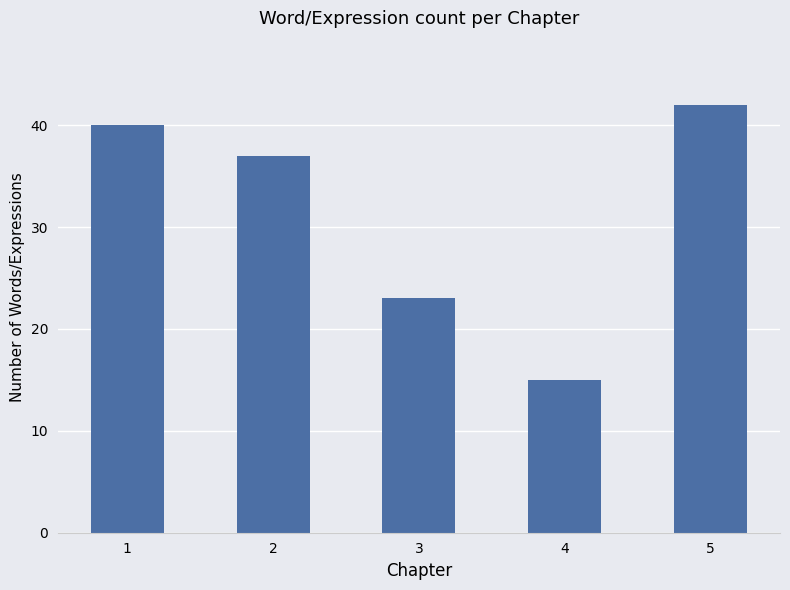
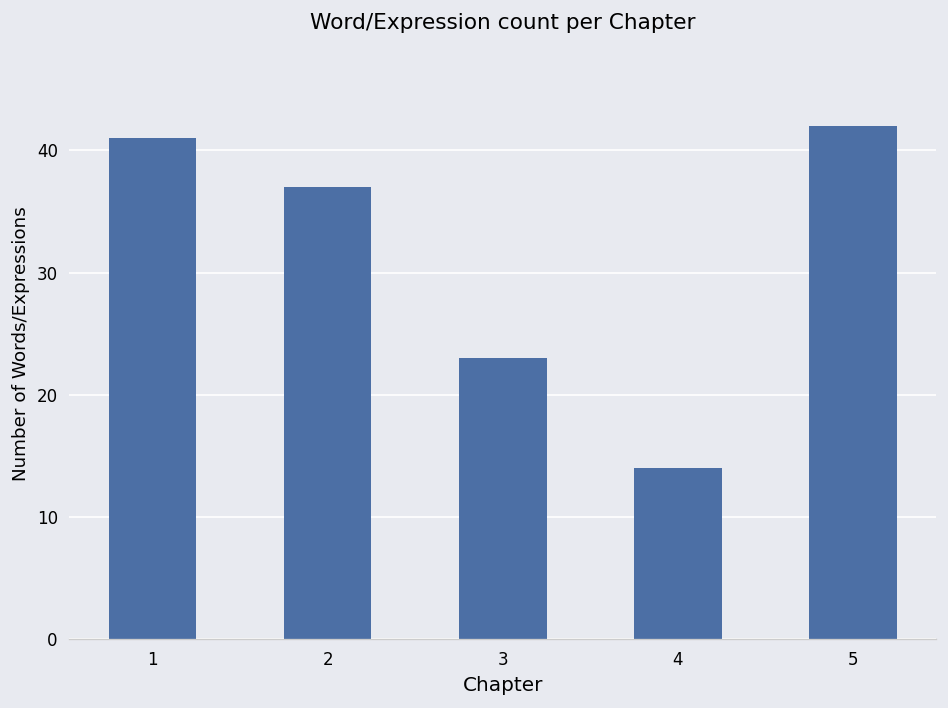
1: 40 -> 41
4: 15 -> 14
